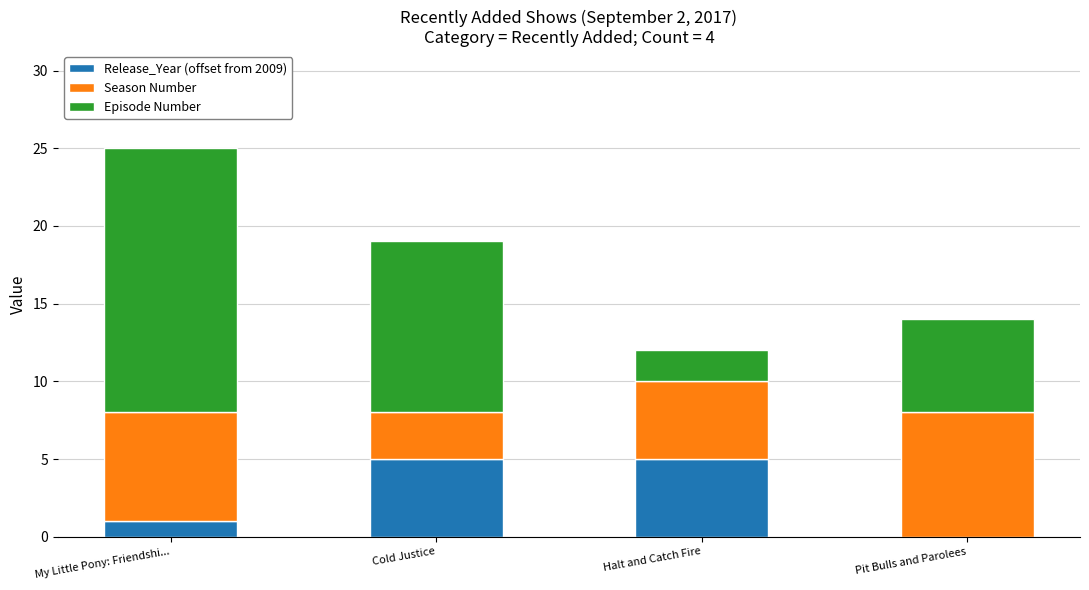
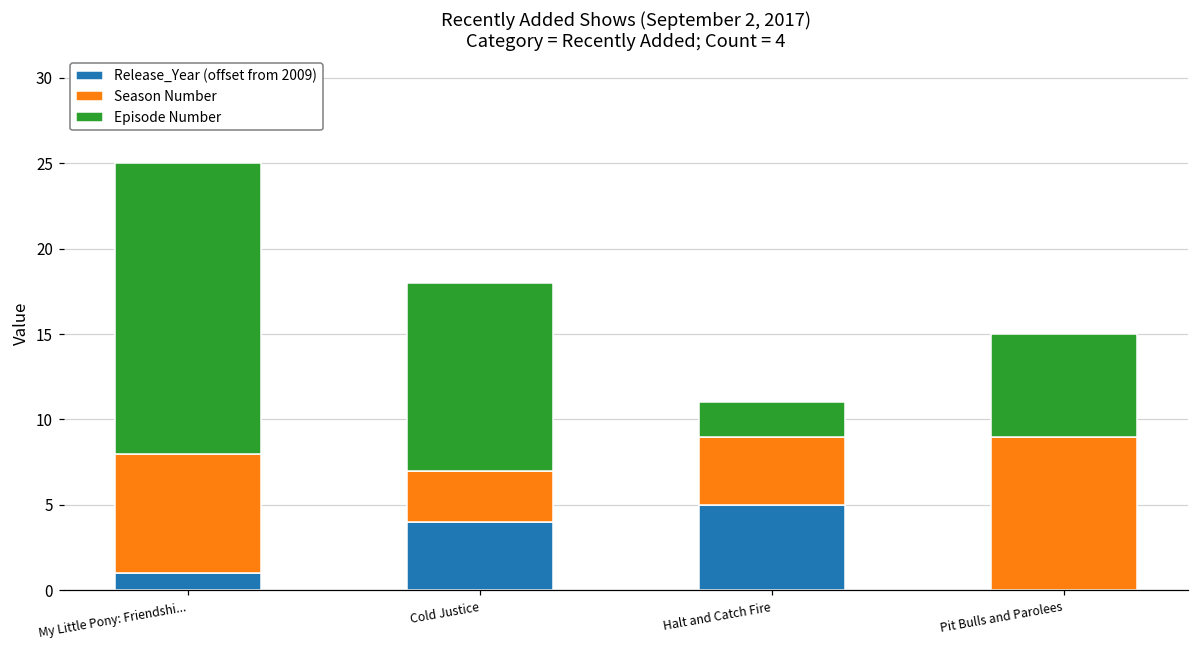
Release_Year (offset from 2009), Cold Justice: 5 -> 4
Season Number, Halt and Catch Fire: 5.0 -> 4.0
Season Number, Pit Bulls and Parolees: 8 -> 9
